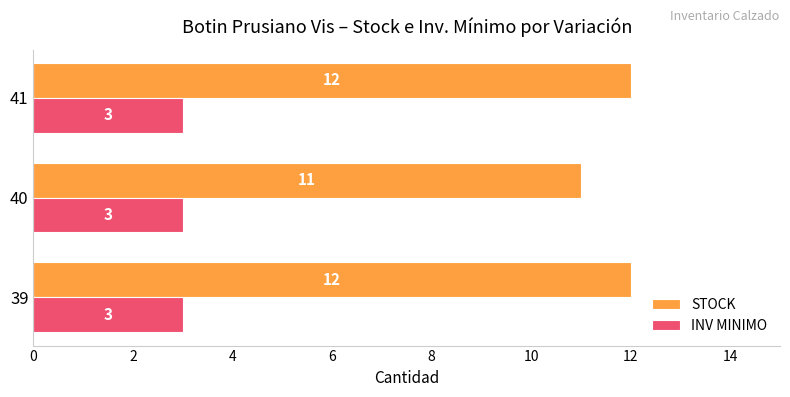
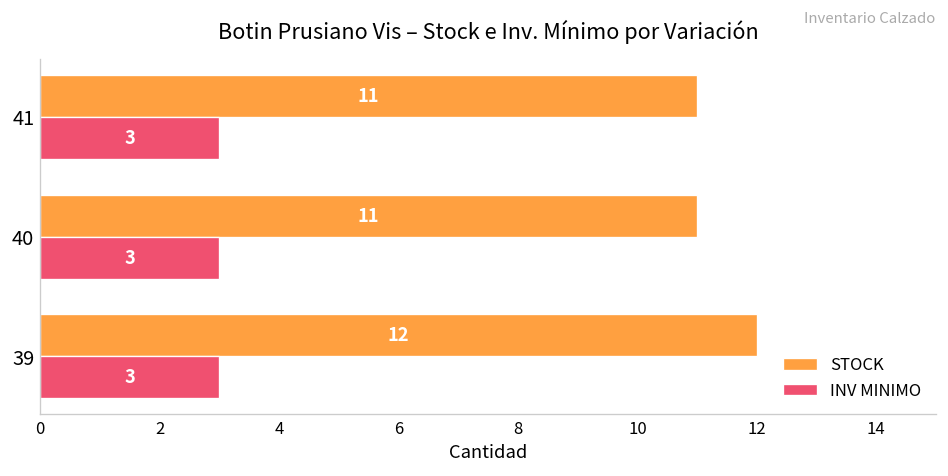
STOCK, 41: 12 -> 11
